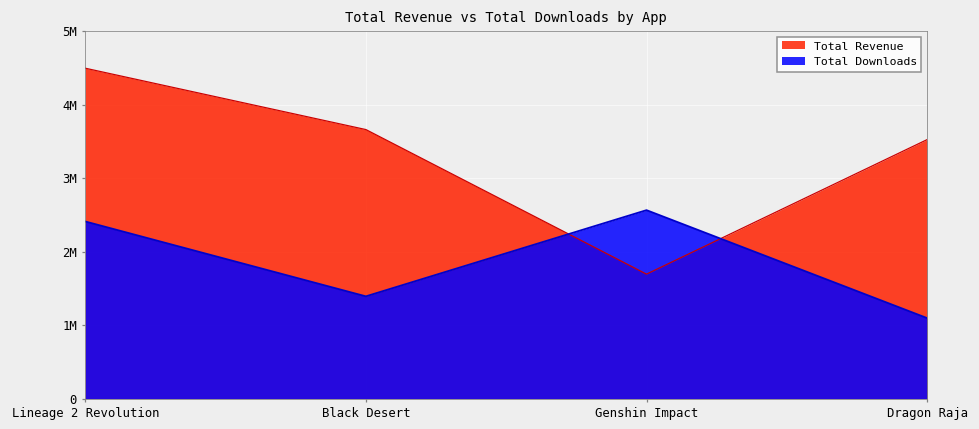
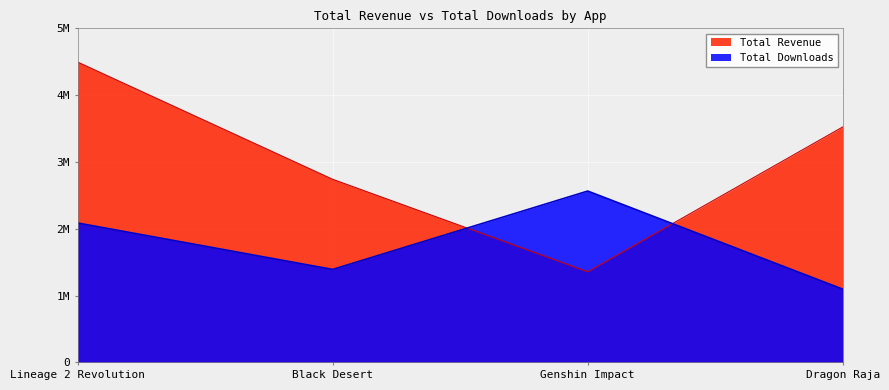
Total Downloads, Lineage 2 Revolution: 2400000 -> 2100000
Total Revenue, Black Desert: 3700000 -> 2700000
Total Revenue, Genshin Impact: 1700000 -> 1400000
